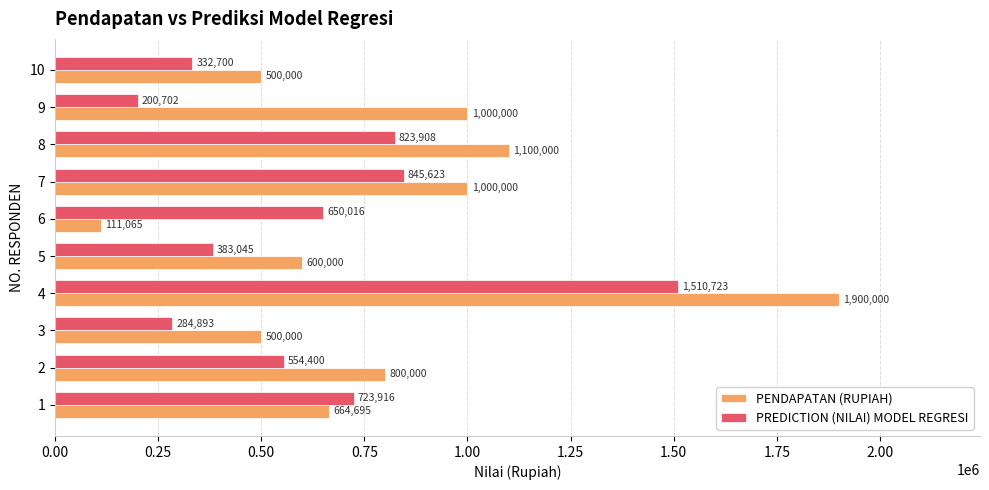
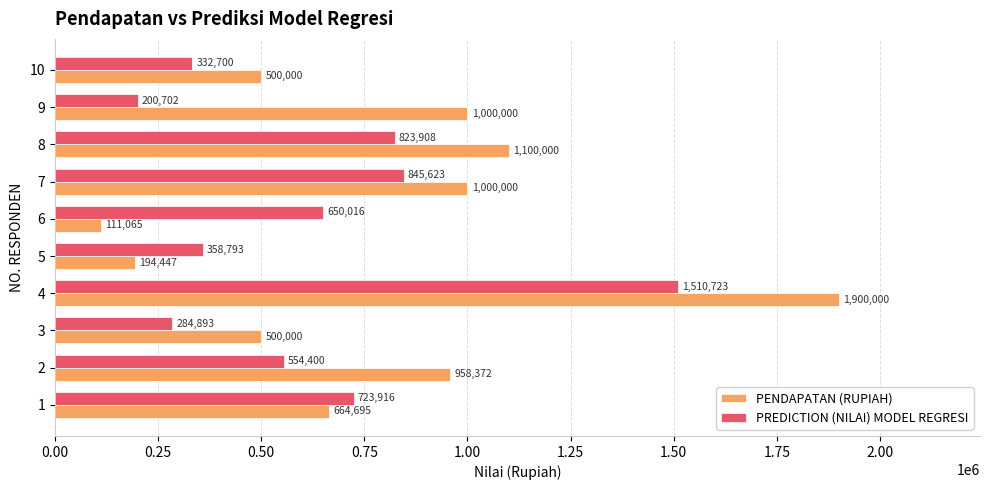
PREDICTION (NILAI) MODEL REGRESI, 5: 383,045 -> 358,793
PENDAPATAN (RUPIAH), 5: 600,000 -> 194,447
PENDAPATAN (RUPIAH), 2: 800,000 -> 958,372
